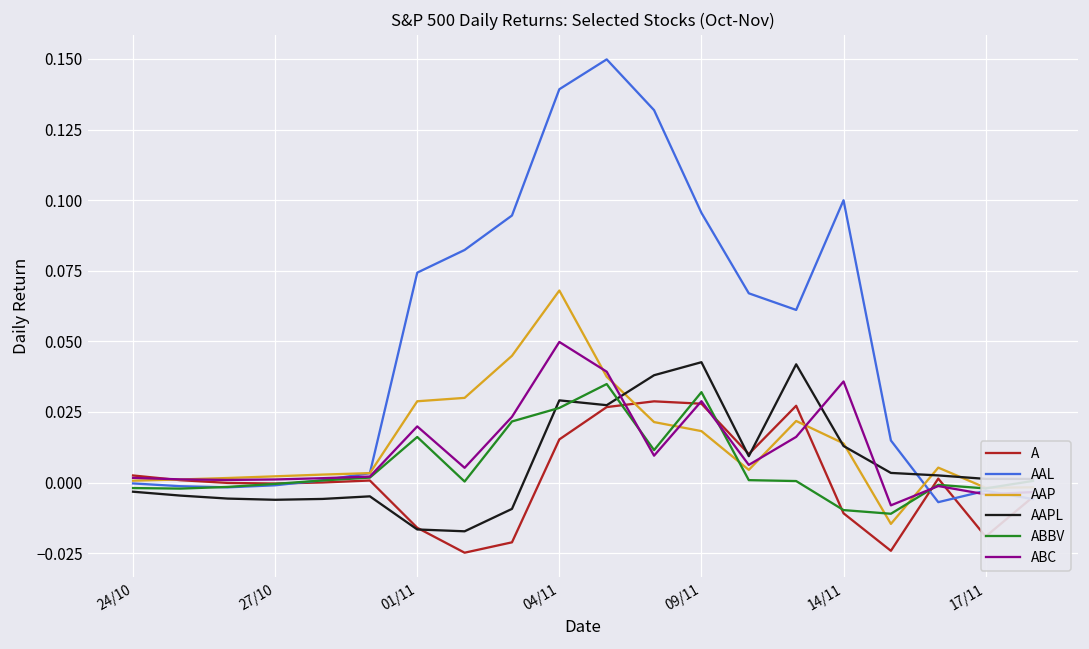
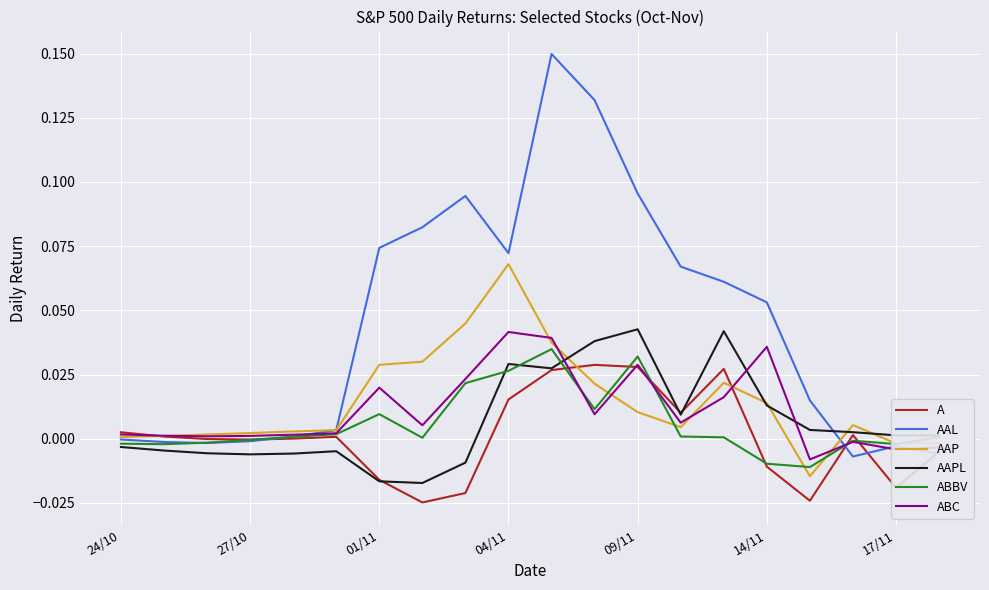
ABBV, 01/11: 0.016 -> 0.010
AAL, 04/11: 0.139 -> 0.072
ABC, 04/11: 0.050 -> 0.042
AAP, 09/11: 0.018 -> 0.010
AAL, 14/11: 0.100 -> 0.053
